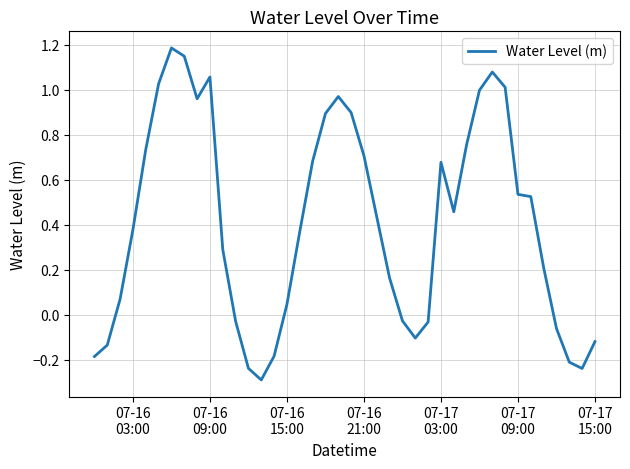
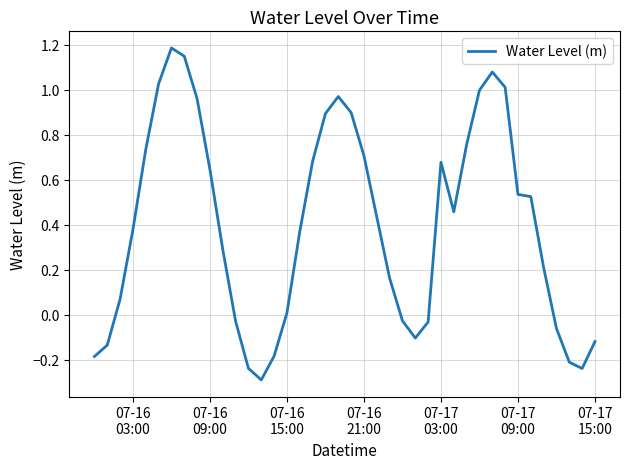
07-16 09:00: 1.06 -> 0.65
07-16 15:00: 0.05 -> 0.01
